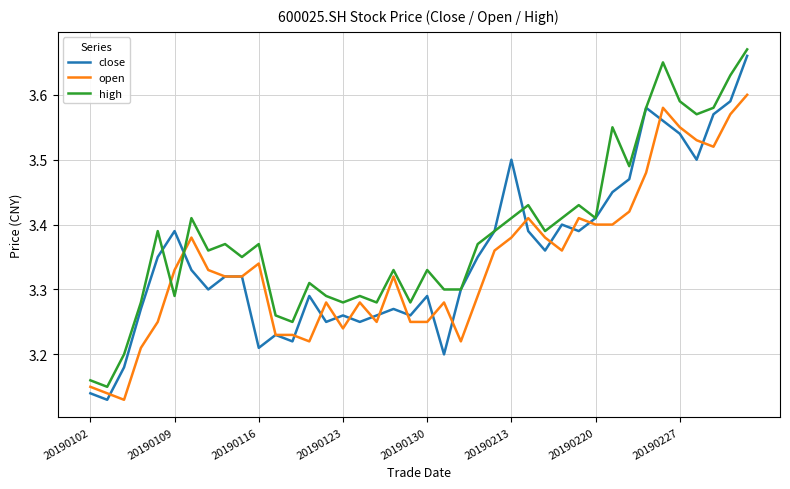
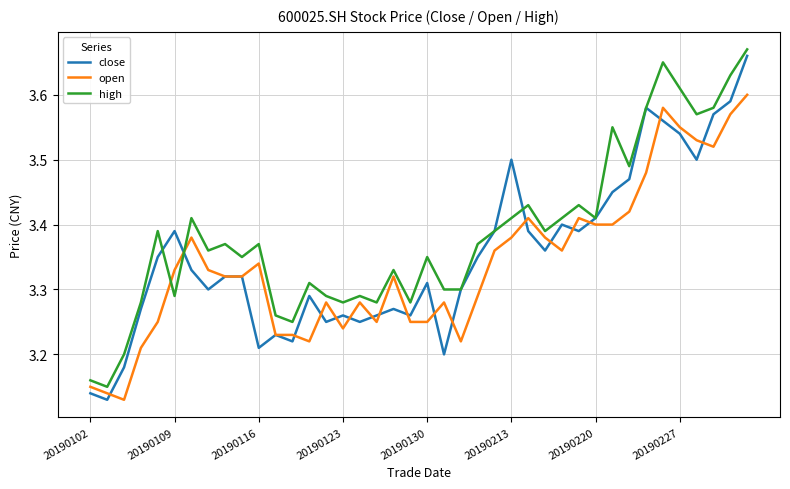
close, 20190130: 3.29 -> 3.31
high, 20190130: 3.33 -> 3.35
high, 20190227: 3.59 -> 3.61
